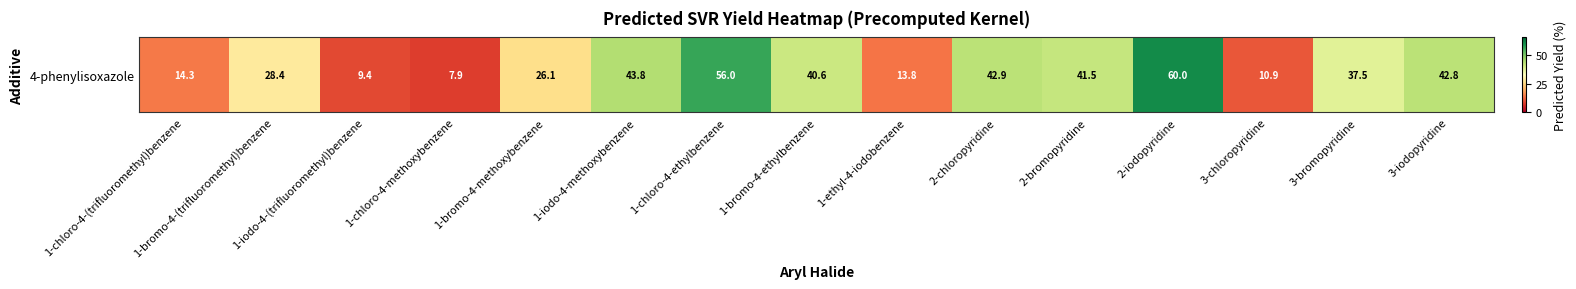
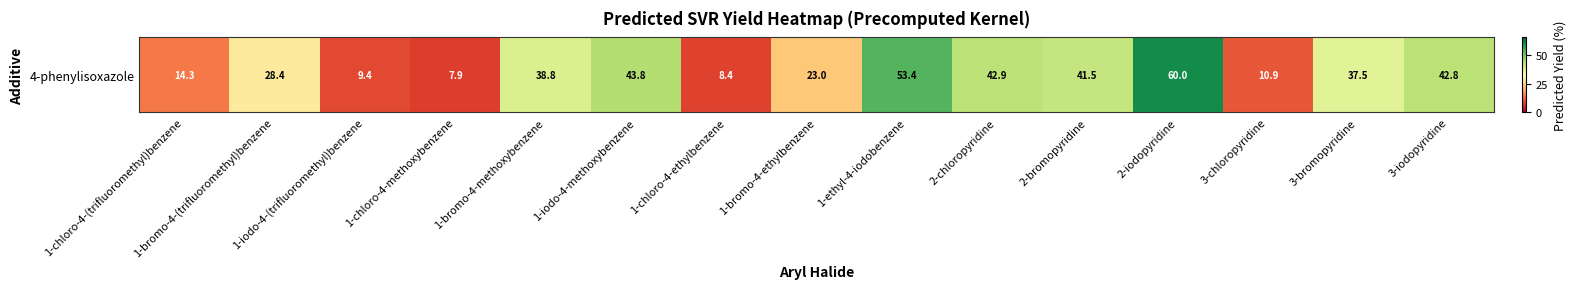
4-phenylisoxazole, 1-bromo-4-methoxybenzene: 26.1 -> 38.8
4-phenylisoxazole, 1-chloro-4-ethylbenzene: 56.0 -> 8.4
4-phenylisoxazole, 1-bromo-4-ethylbenzene: 40.6 -> 23.0
4-phenylisoxazole, 1-ethyl-4-iodobenzene: 13.8 -> 53.4
